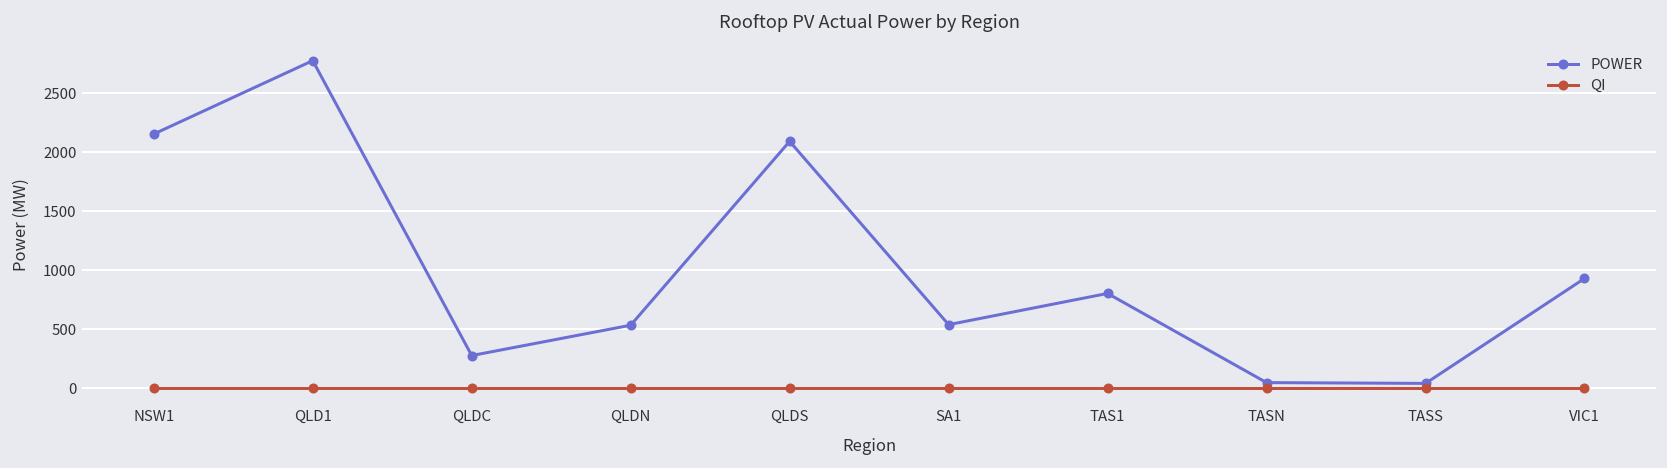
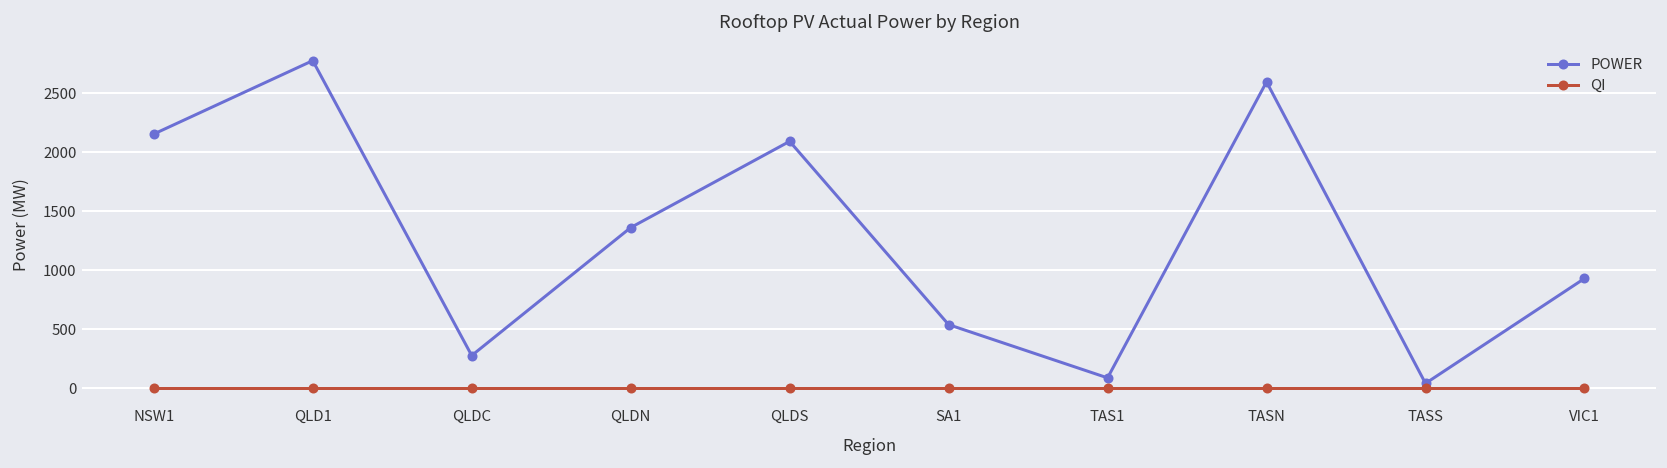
POWER, QLDN: 500 -> 1400
POWER, TAS1: 800 -> 100
POWER, TASN: 0 -> 2600
